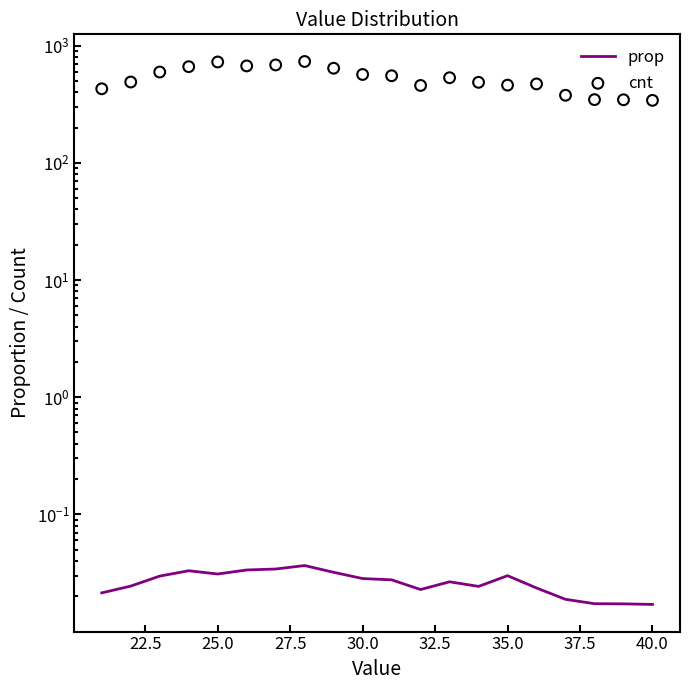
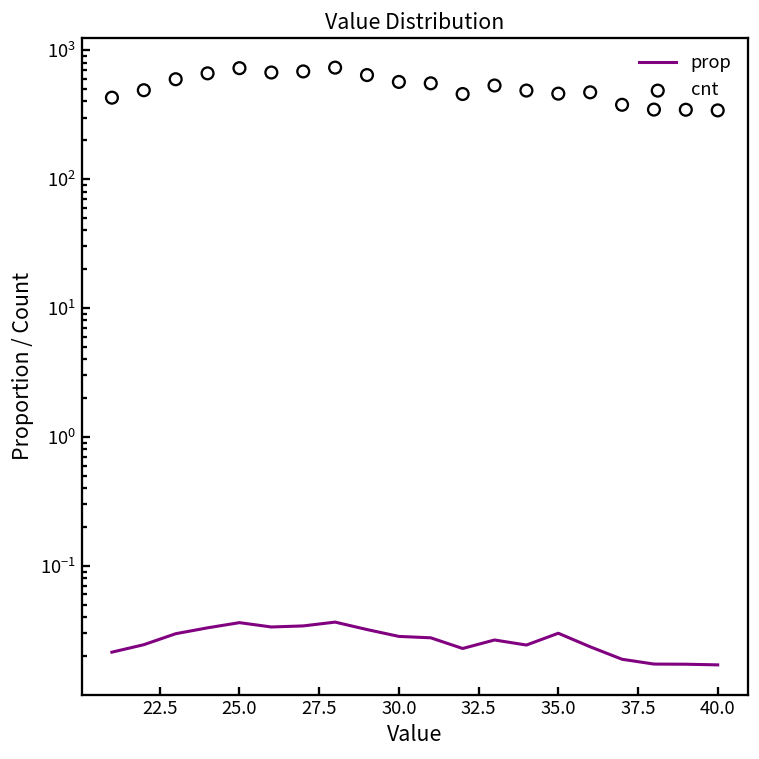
prop, 25.0: 0.031 -> 0.036
